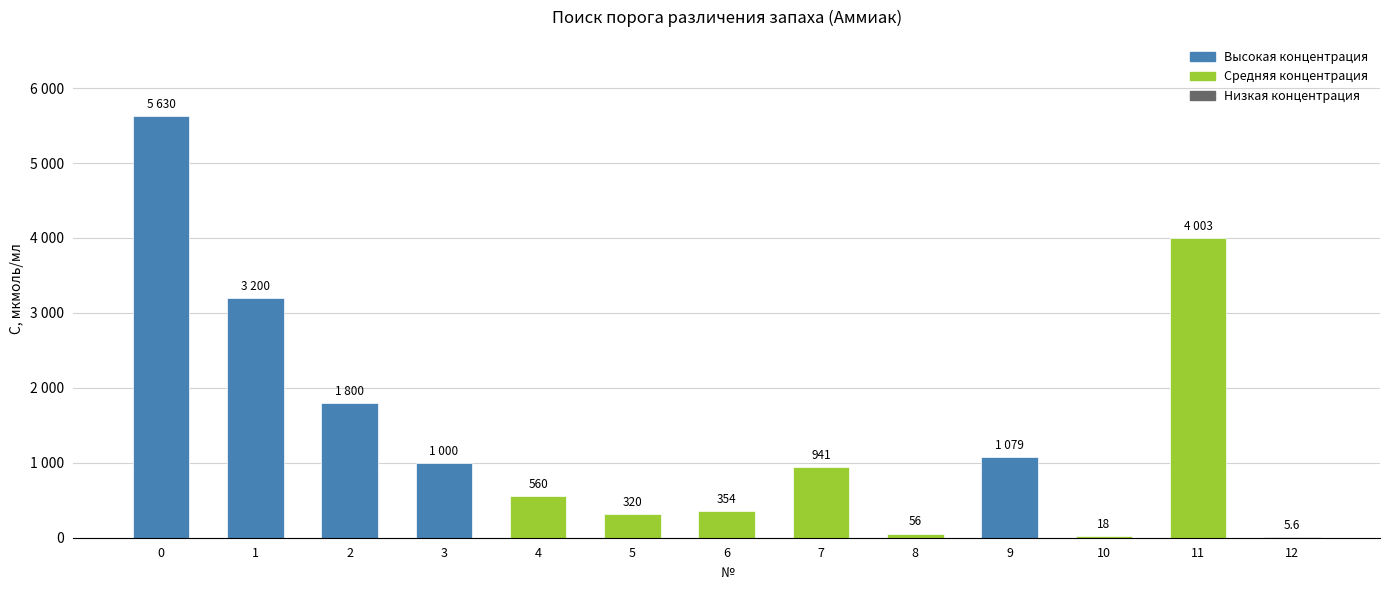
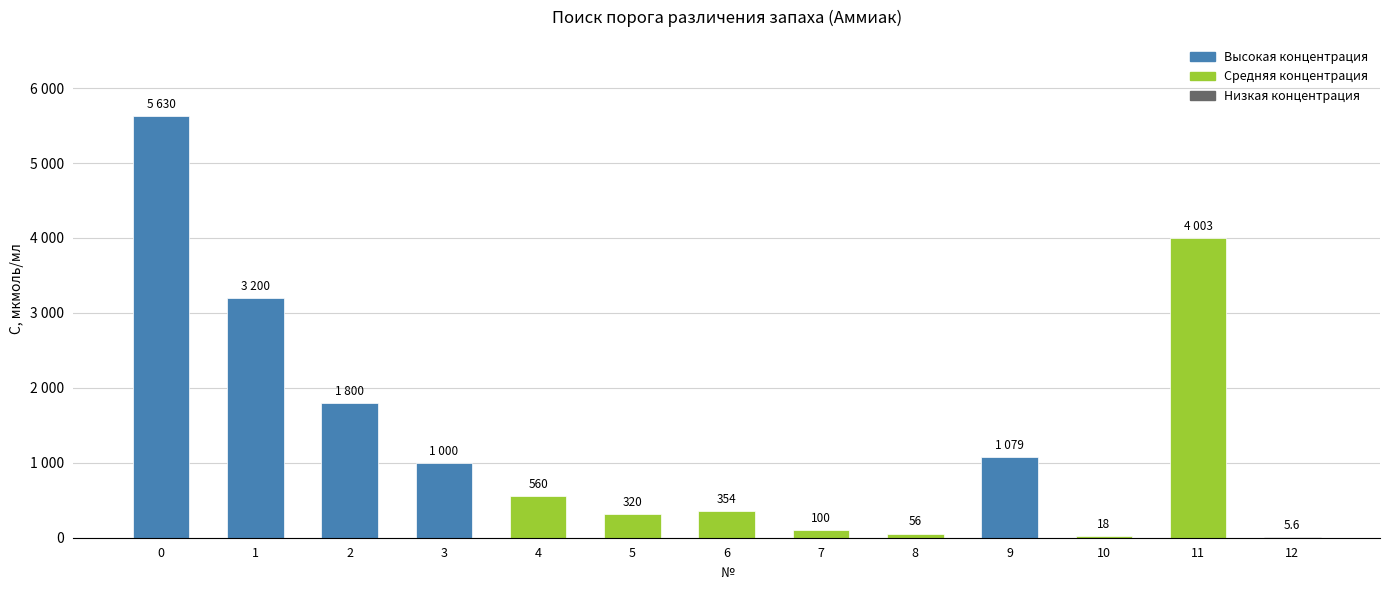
7: 941 -> 100
